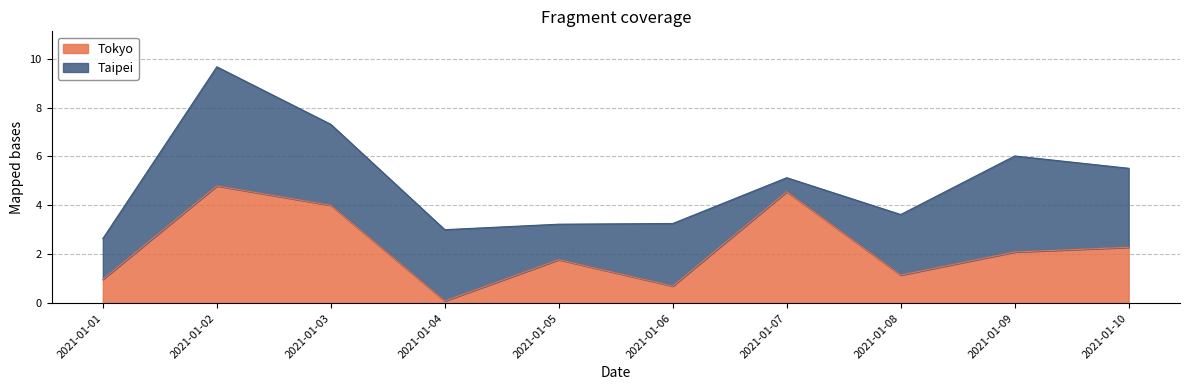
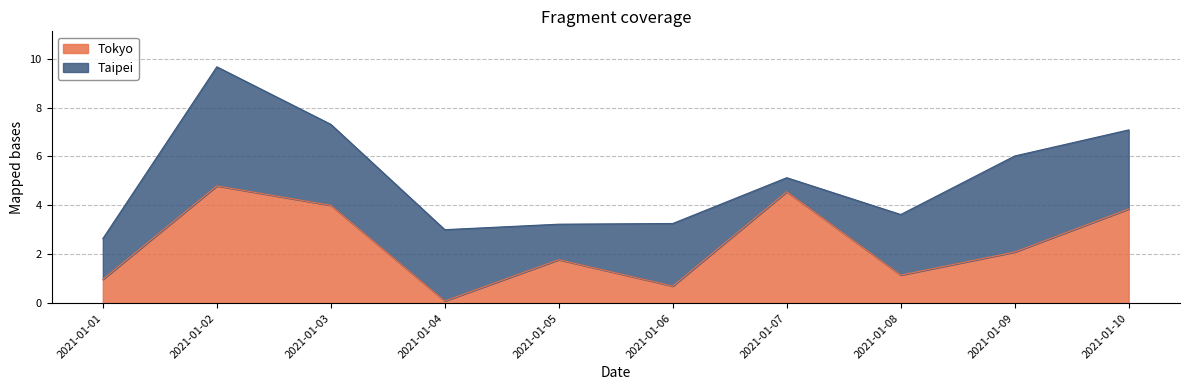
Tokyo, 2021-01-10: 2.3 -> 3.9
